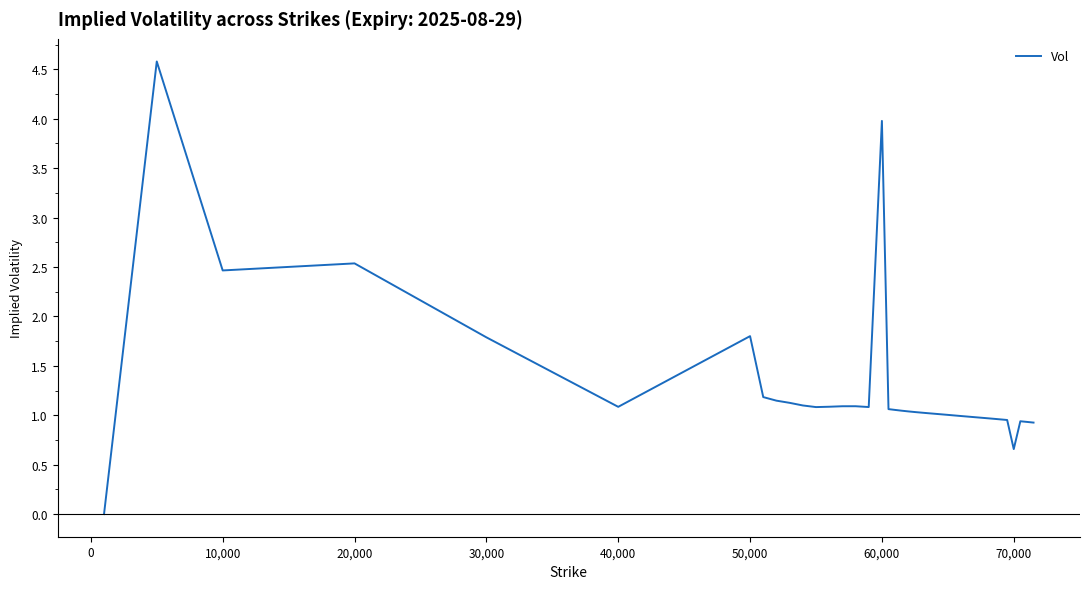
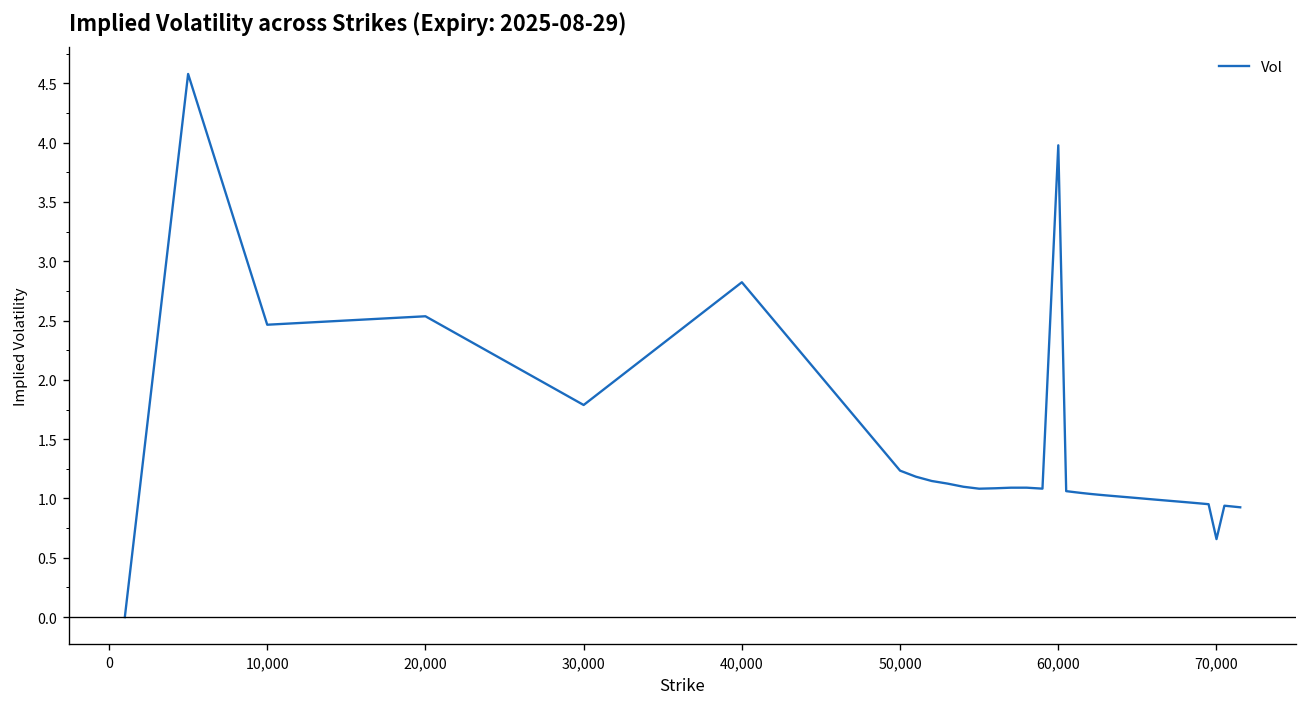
40,000: 1.1 -> 2.8
50,000: 1.8 -> 1.2
